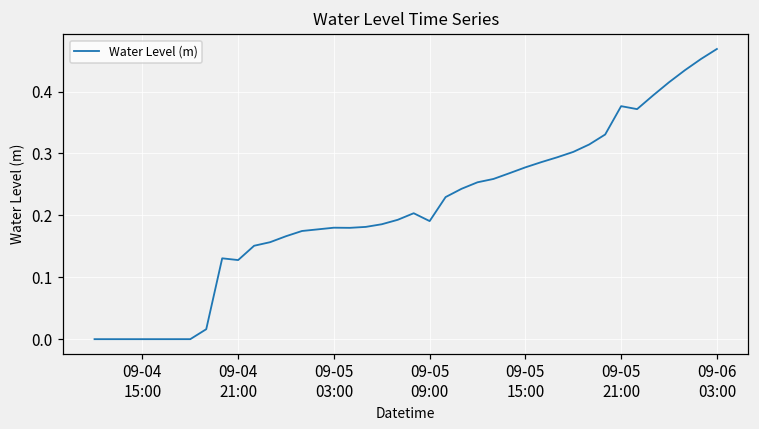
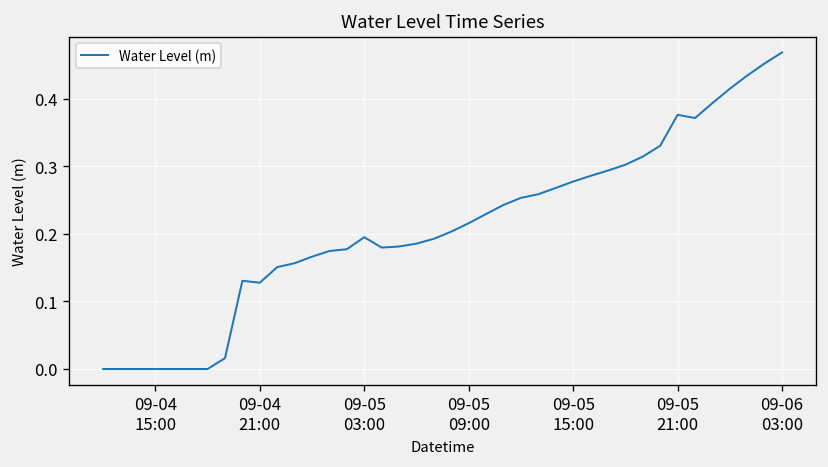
09-05 03:00: 0.18 -> 0.20
09-05 09:00: 0.19 -> 0.22
